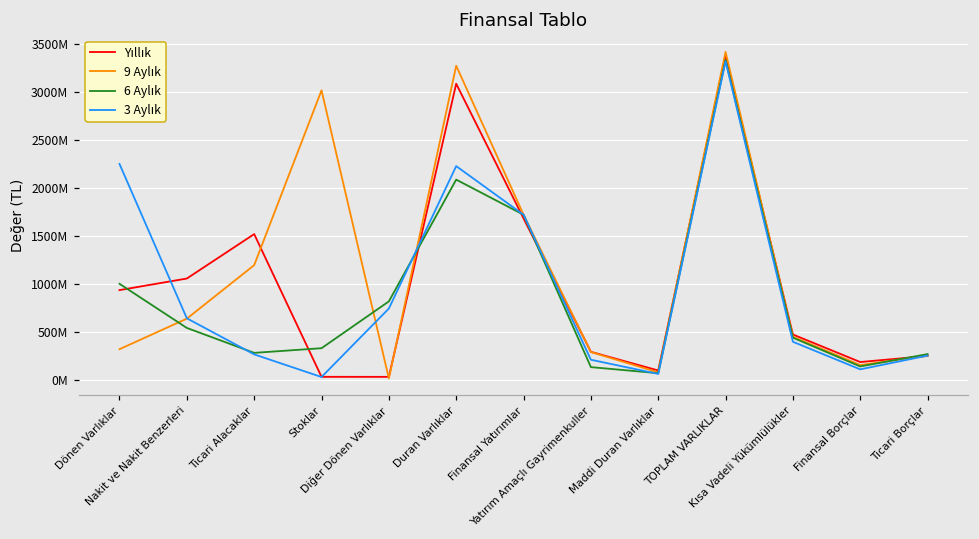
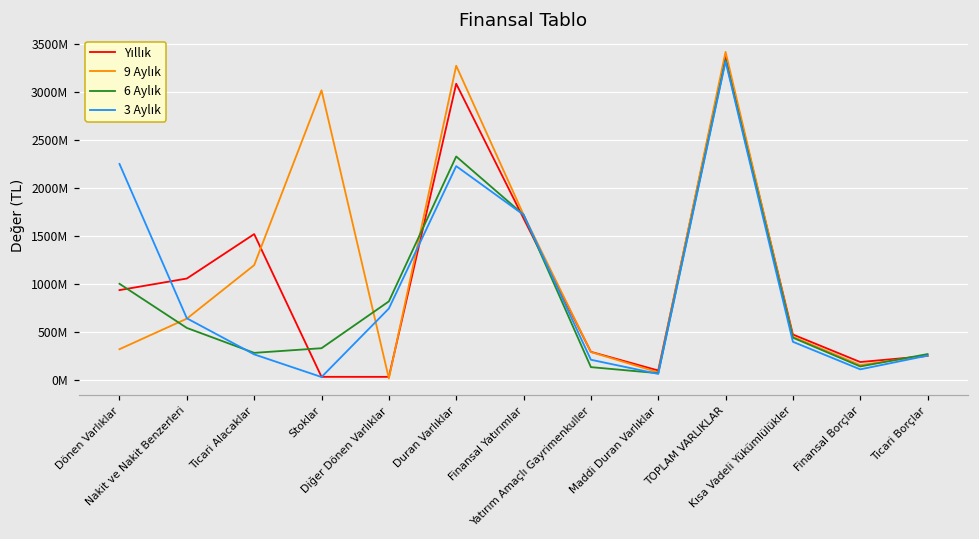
6 Aylık, Duran Varlıklar: 2100000000 -> 2300000000
